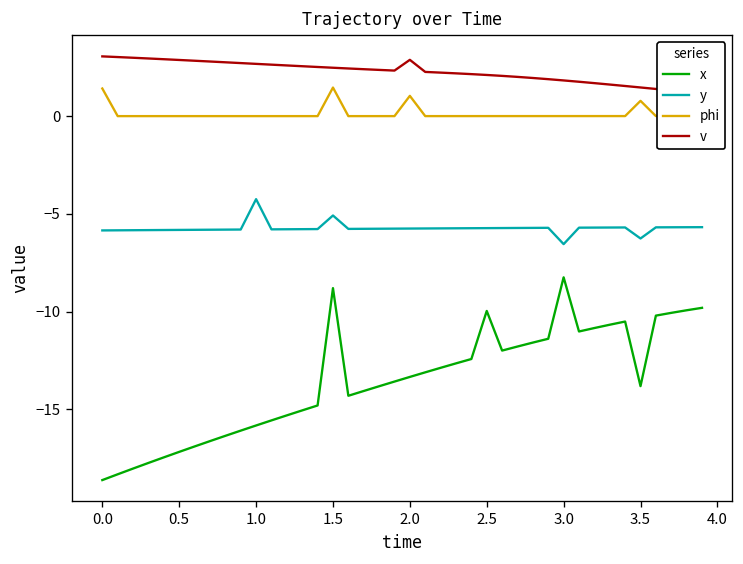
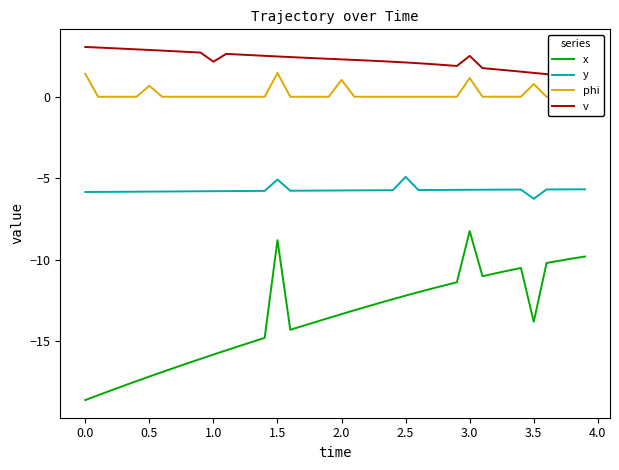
phi, 0.5: 0.0 -> 0.7
y, 1.0: -4.2 -> -5.8
v, 1.0: 2.7 -> 2.2
v, 2.0: 2.9 -> 2.3
x, 2.5: -10.0 -> -12.2
y, 2.5: -5.7 -> -4.9
y, 3.0: -6.5 -> -5.7
phi, 3.0: 0.0 -> 1.2
v, 3.0: 1.8 -> 2.5
